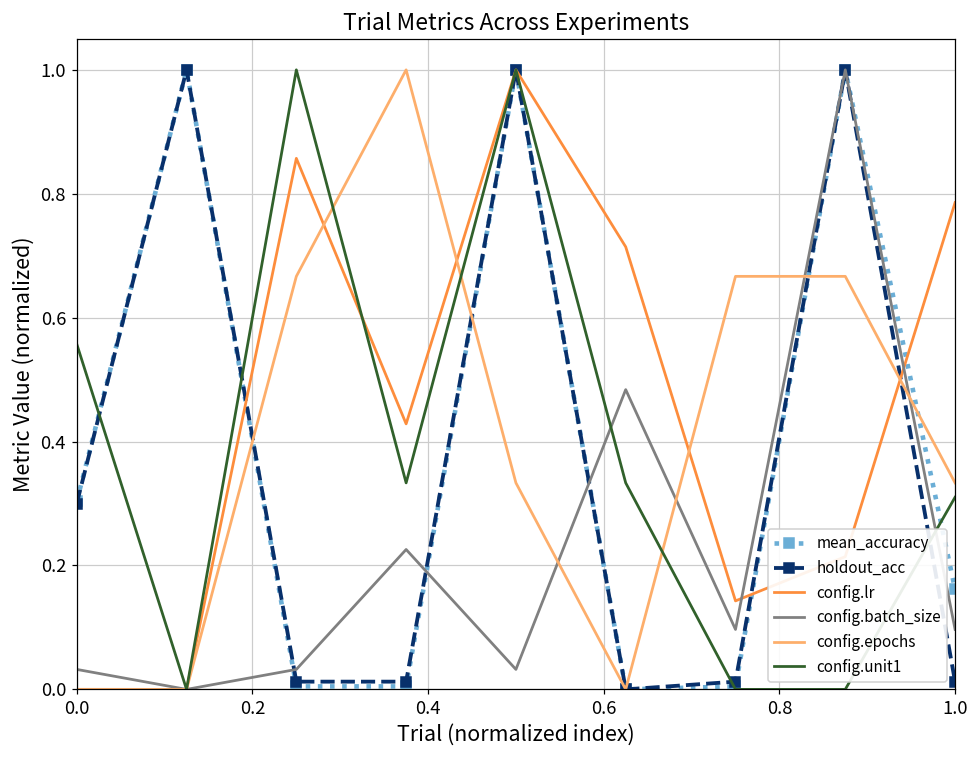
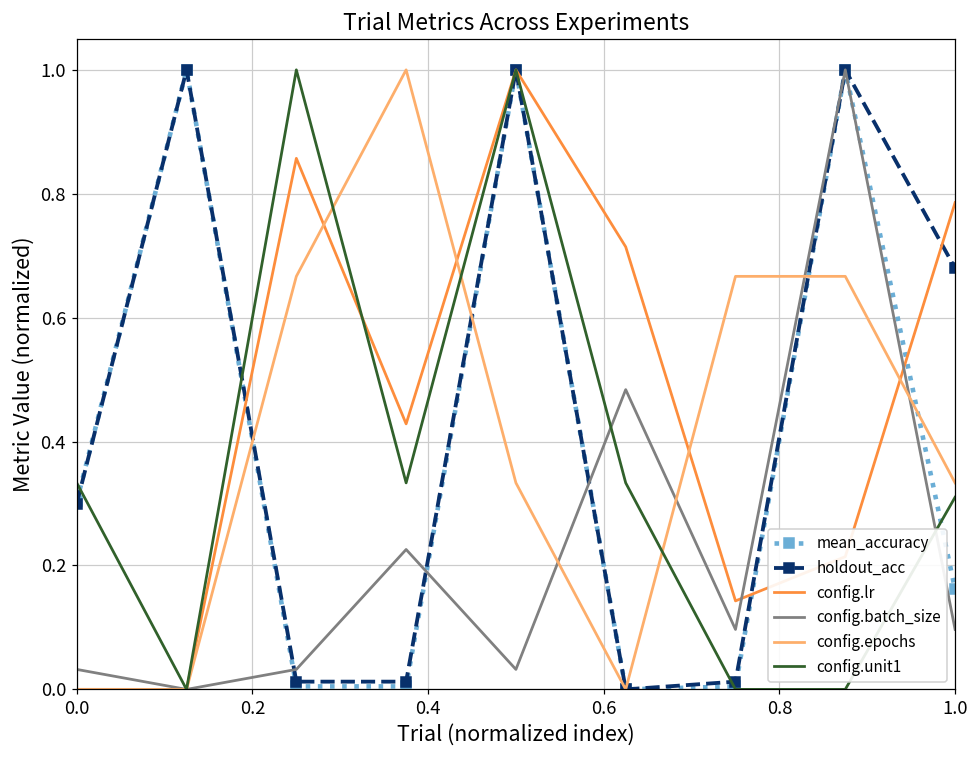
config.unit1, 0.0: 0.56 -> 0.33
holdout_acc, 1.0: 0.01 -> 0.68
